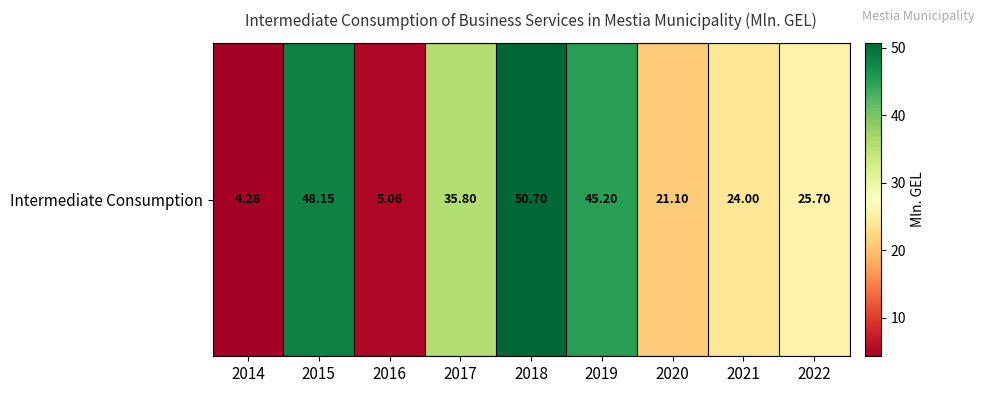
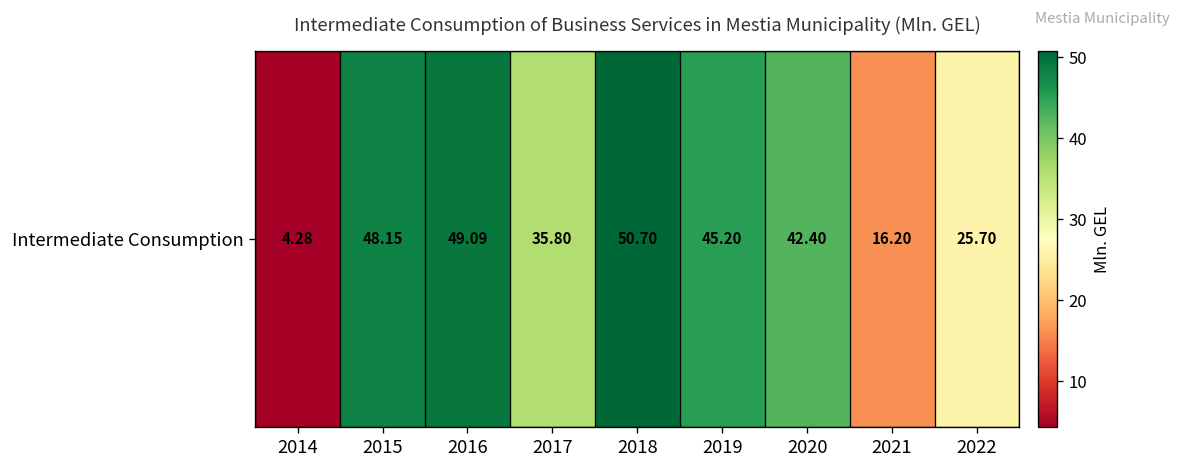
Intermediate Consumption, 2016: 5.06 -> 49.09
Intermediate Consumption, 2020: 21.10 -> 42.40
Intermediate Consumption, 2021: 24.00 -> 16.20
